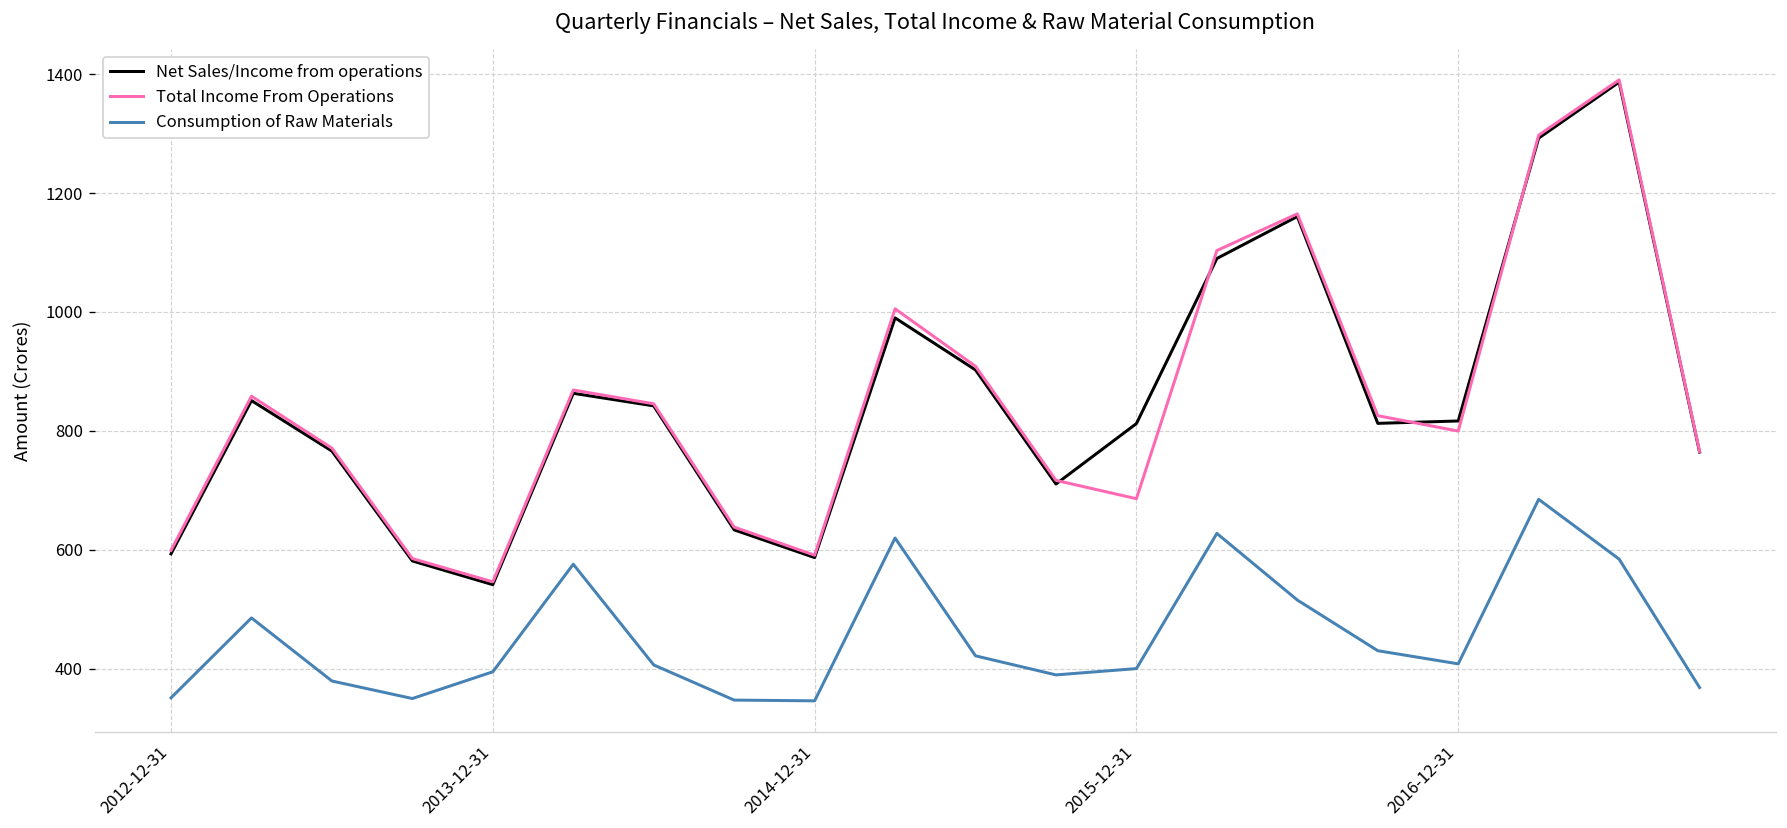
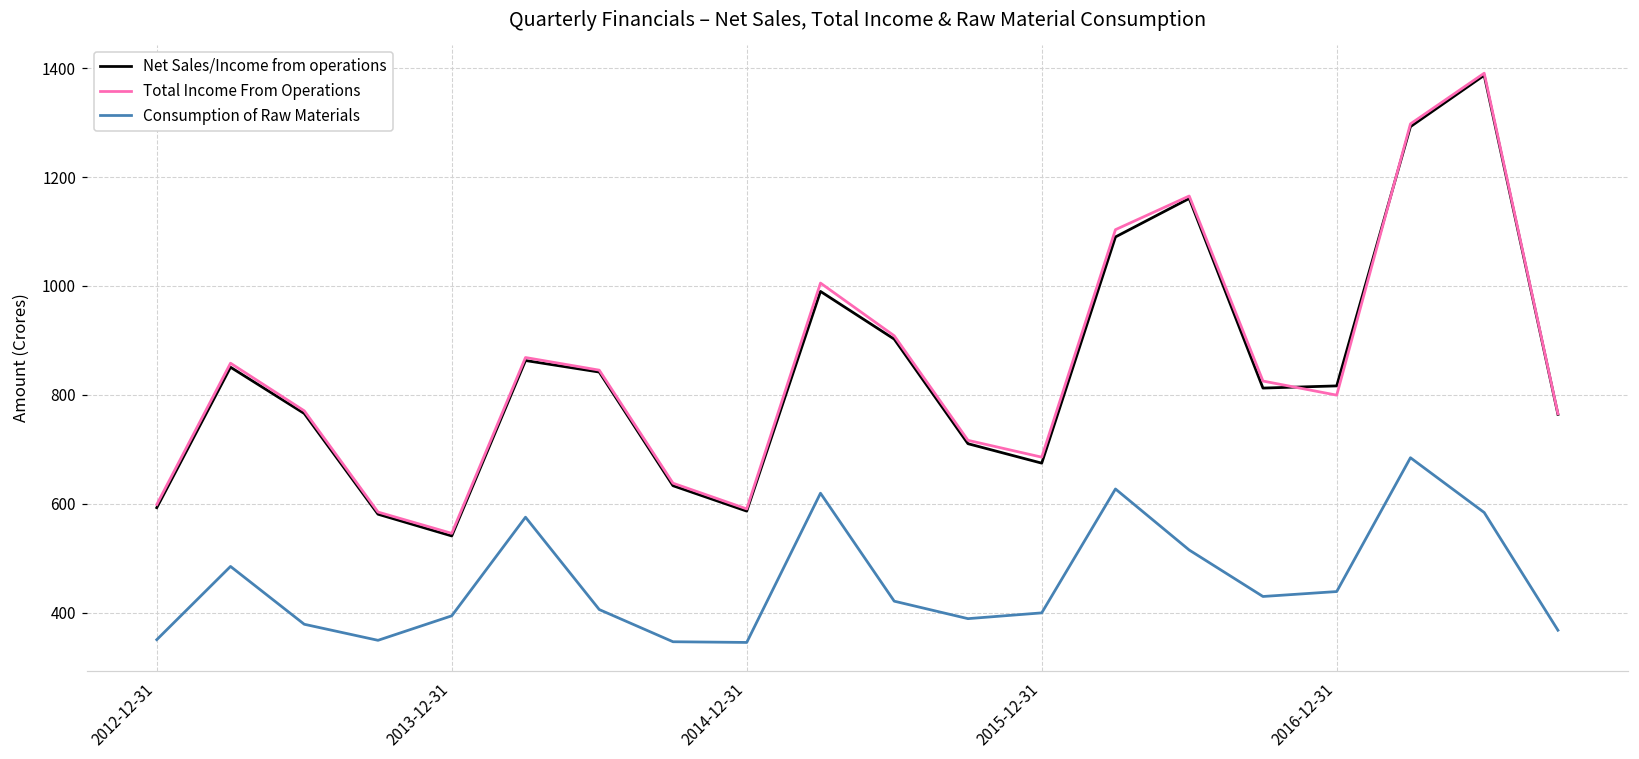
Net Sales/Income from operations, 2015-12-31: 810 -> 670
Consumption of Raw Materials, 2016-12-31: 410 -> 440
